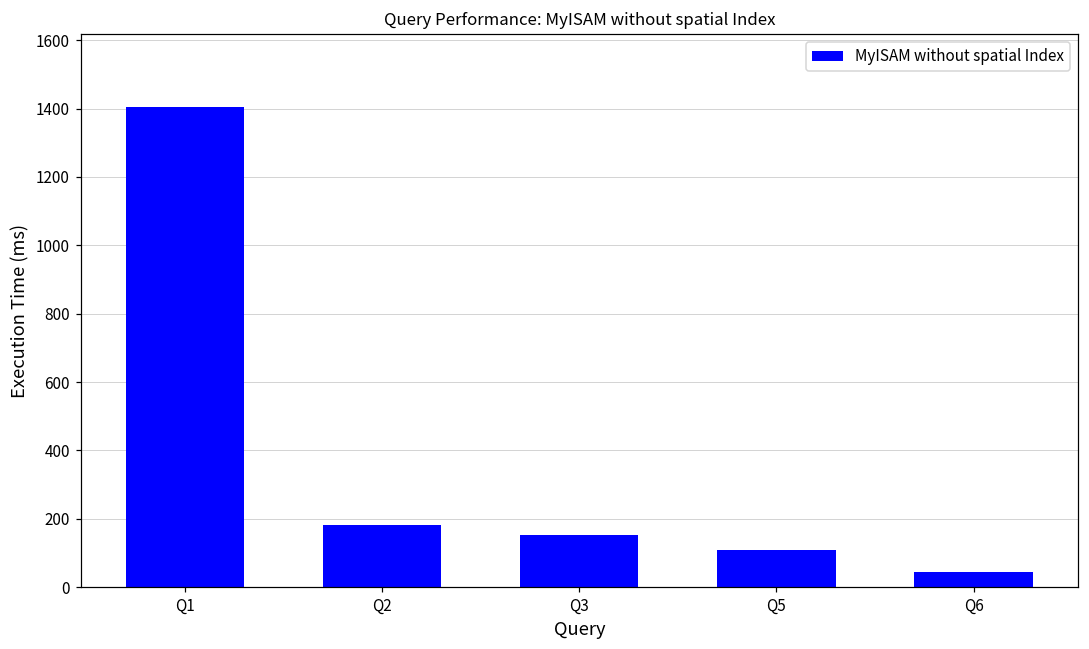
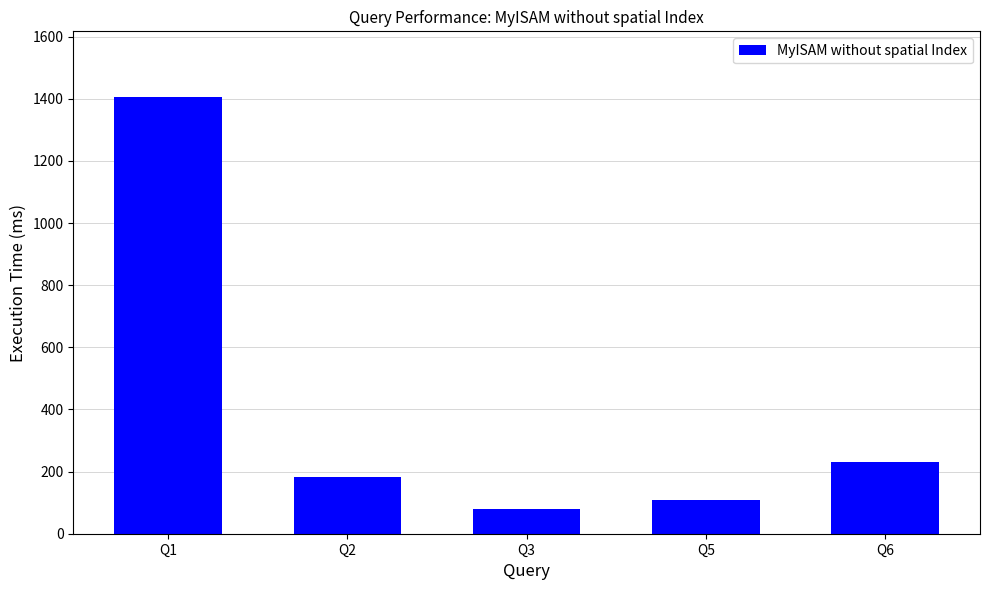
Q3: 150 -> 80
Q6: 40 -> 230
